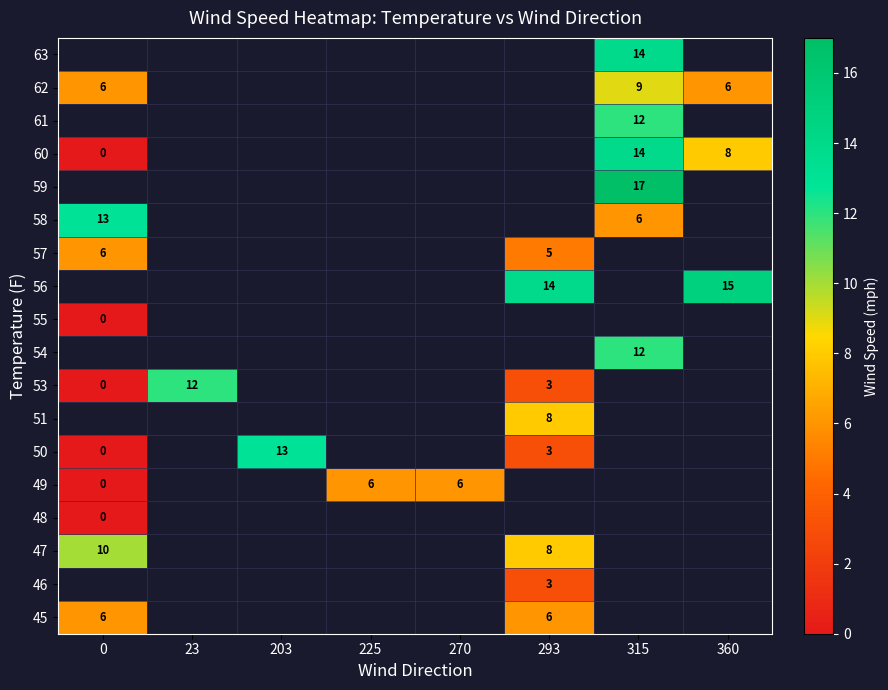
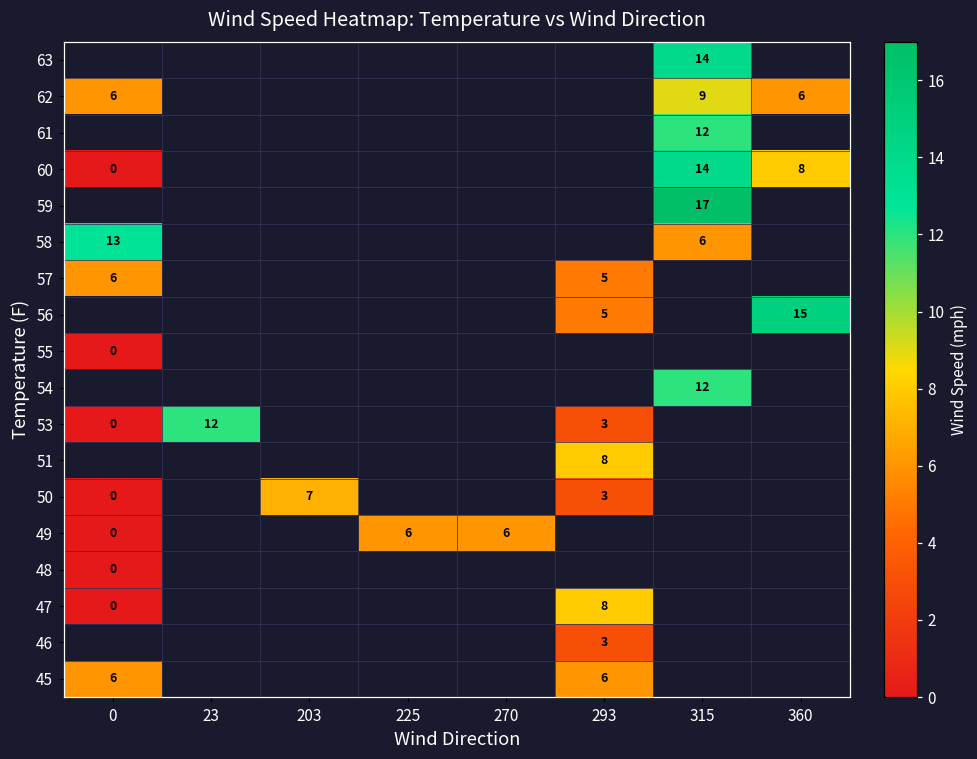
56, 293: 14 -> 5
50, 203: 13 -> 7
47, 0: 10 -> 0
